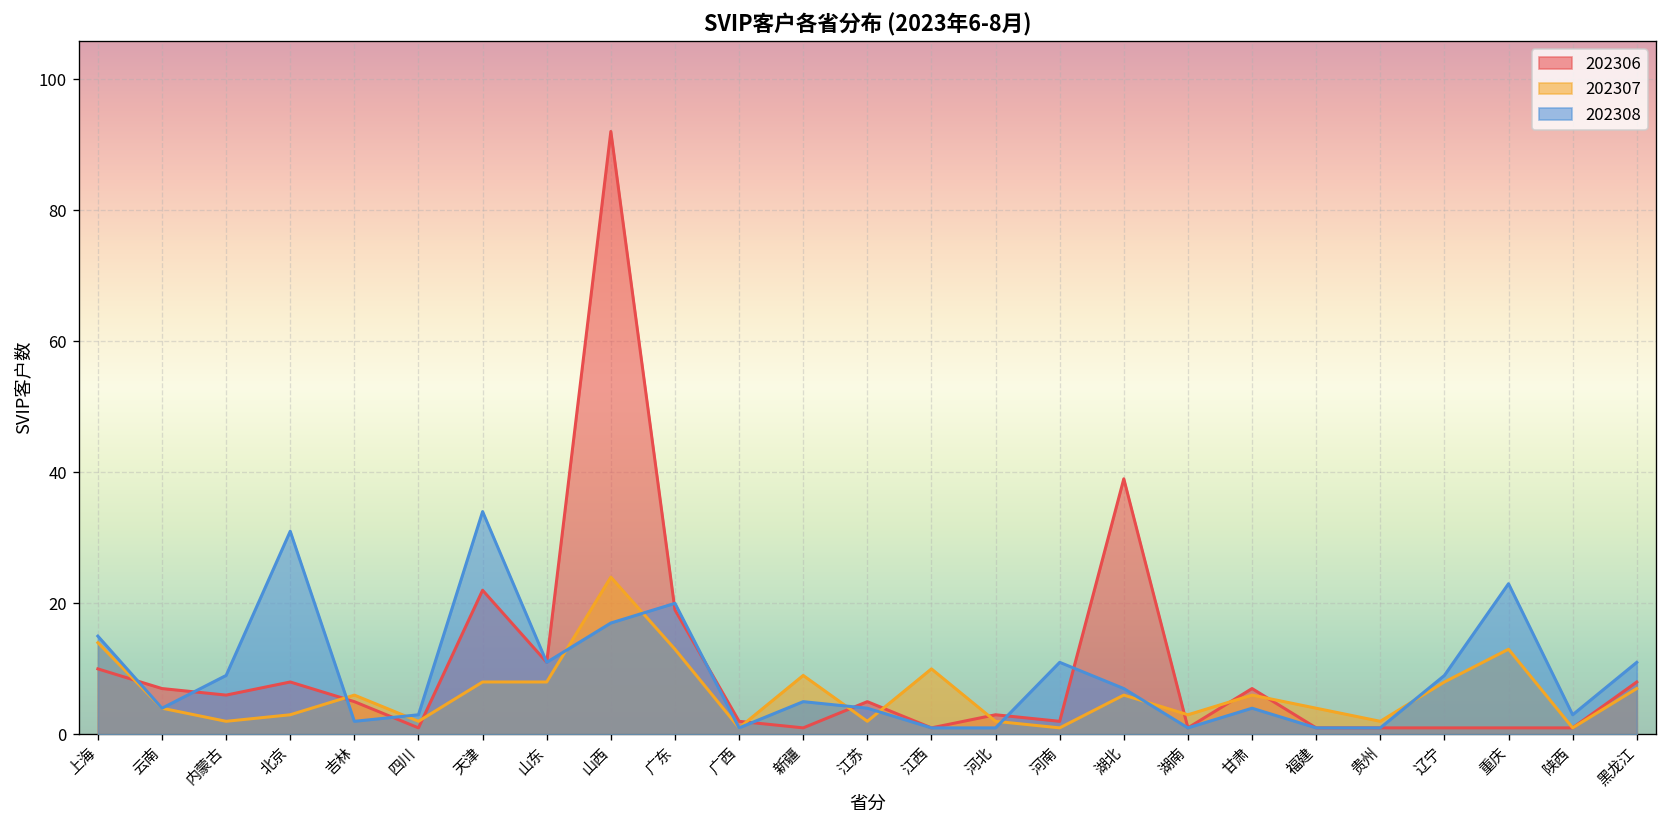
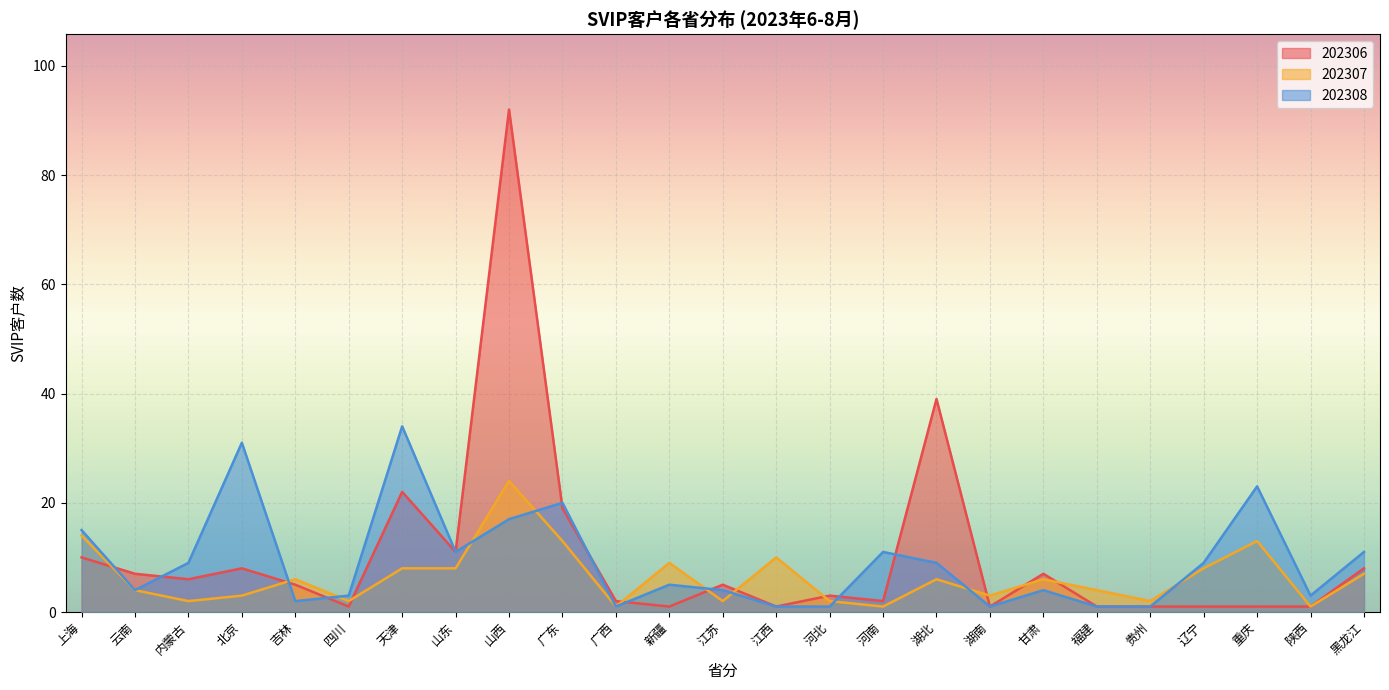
202308, 湖北: 7 -> 9
